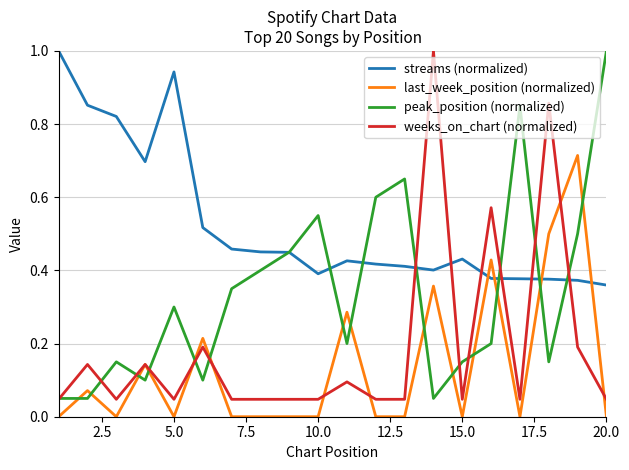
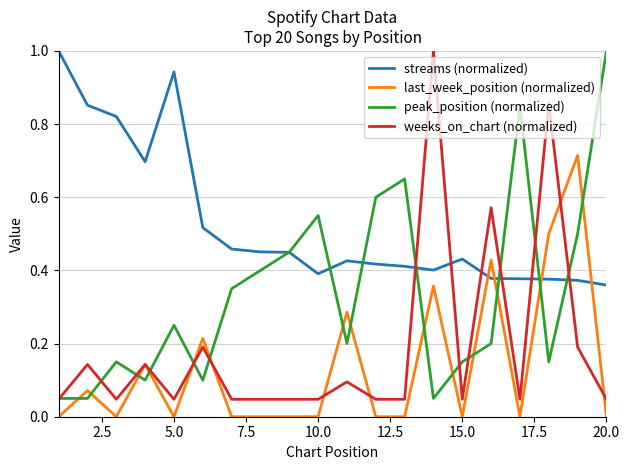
peak_position (normalized), 5.0: 0.30 -> 0.25
